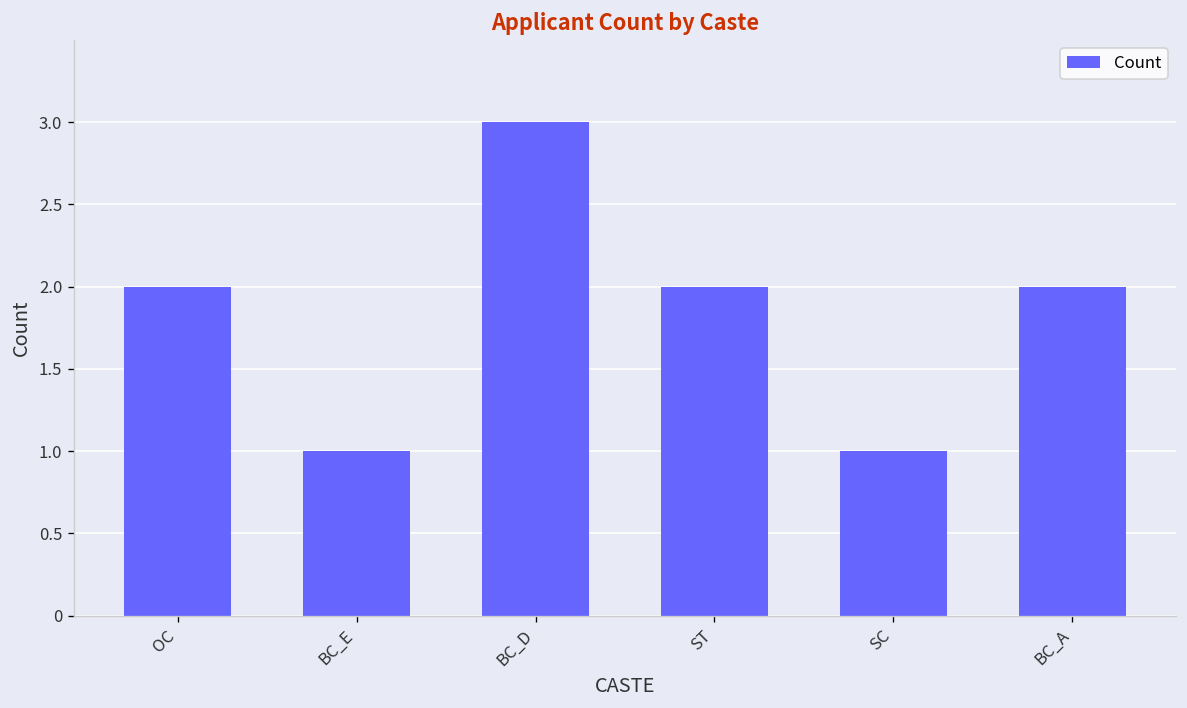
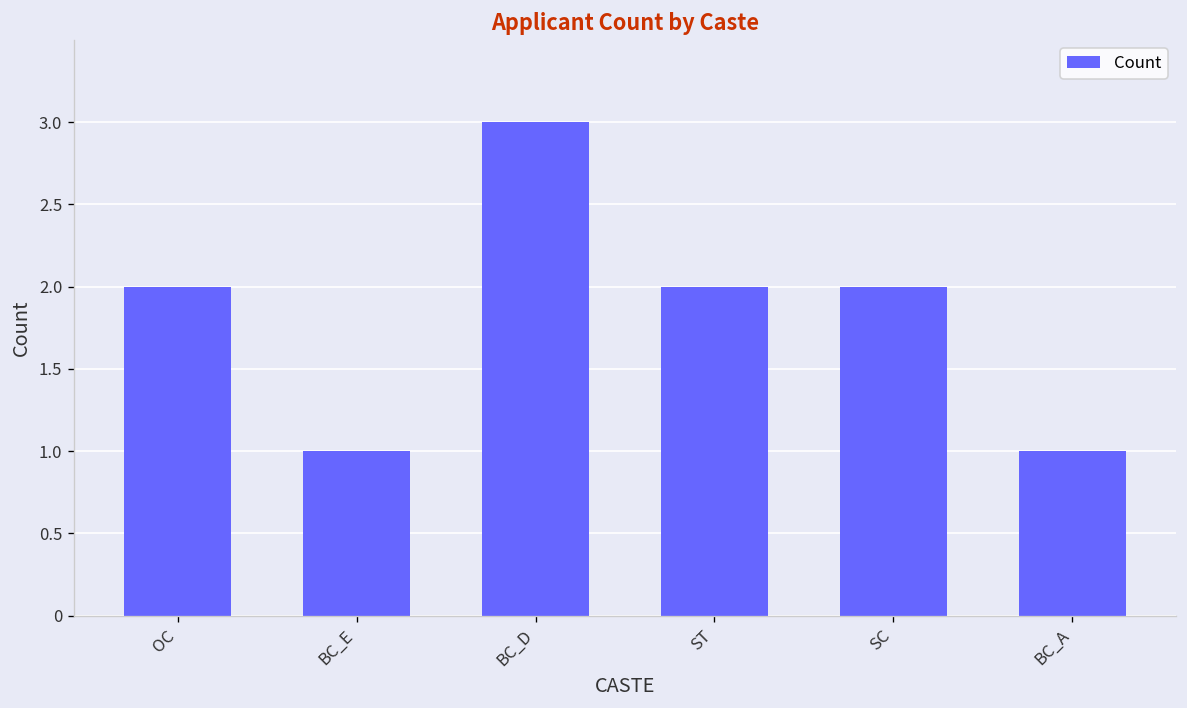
SC: 1 -> 2
BC_A: 2 -> 1
